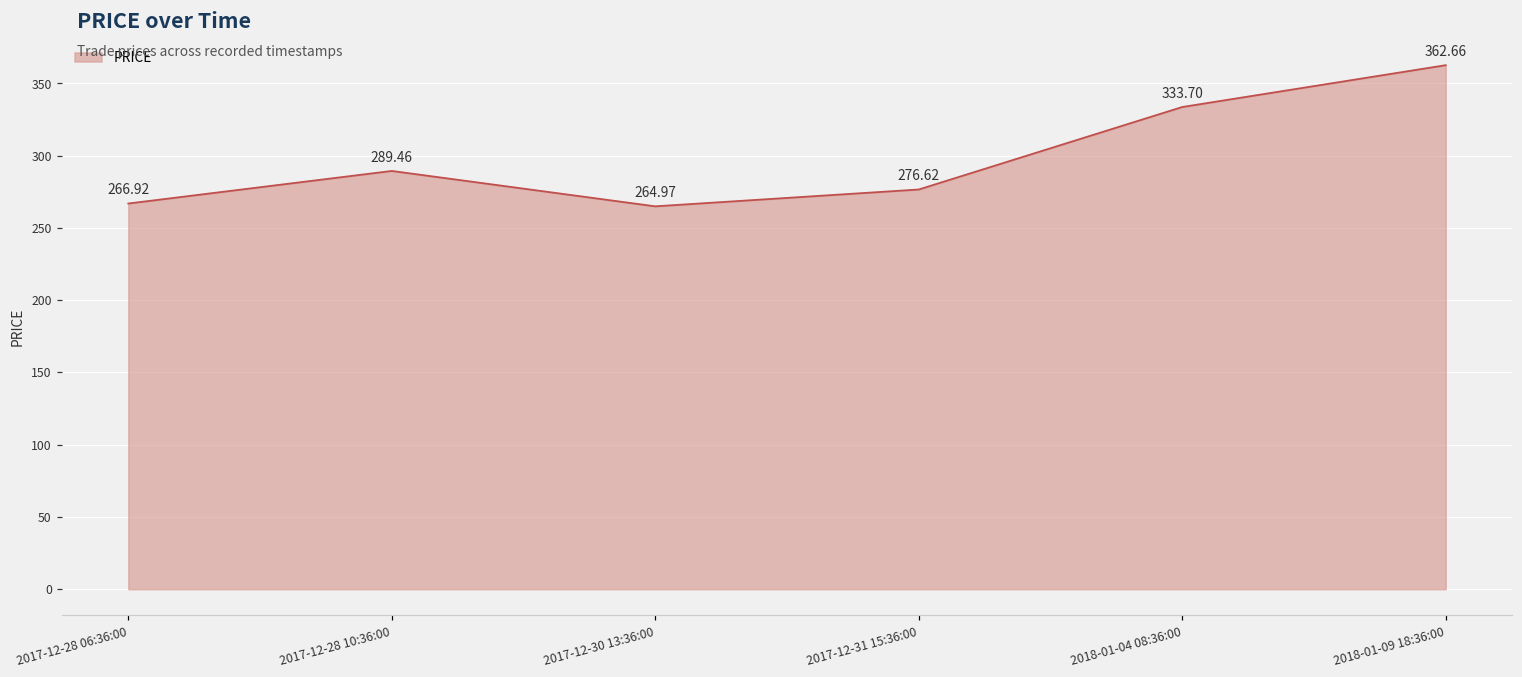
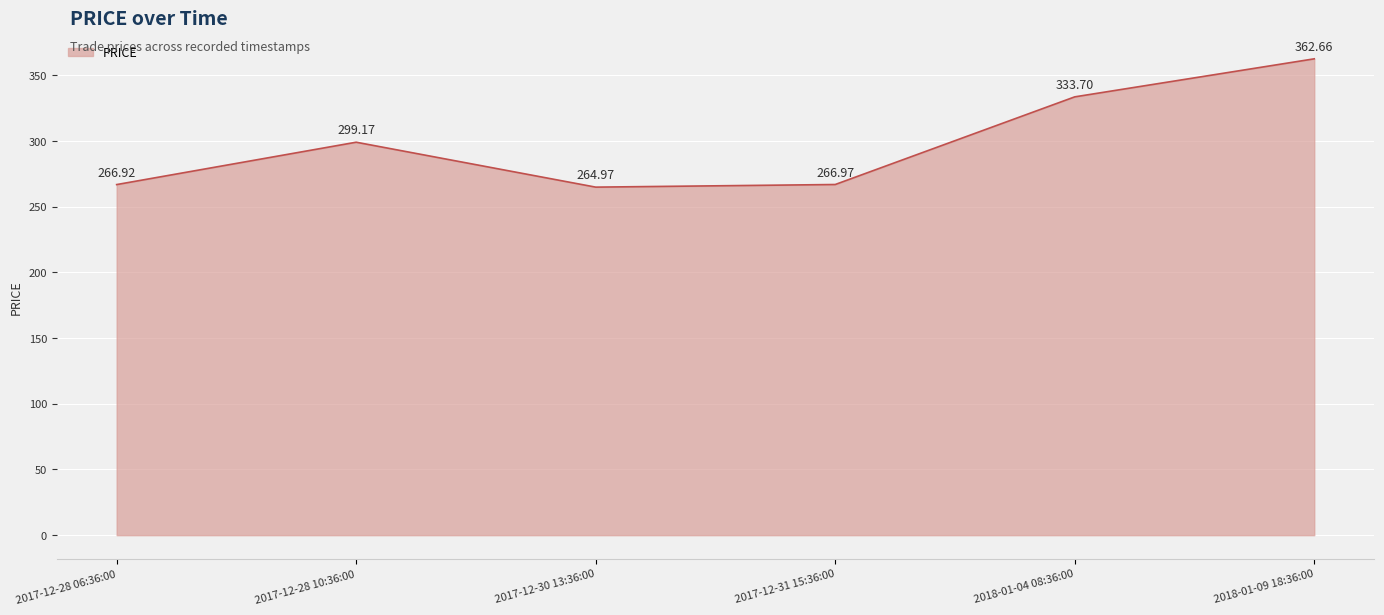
2017-12-28 10:36:00: 289.46 -> 299.17
2017-12-31 15:36:00: 276.62 -> 266.97
